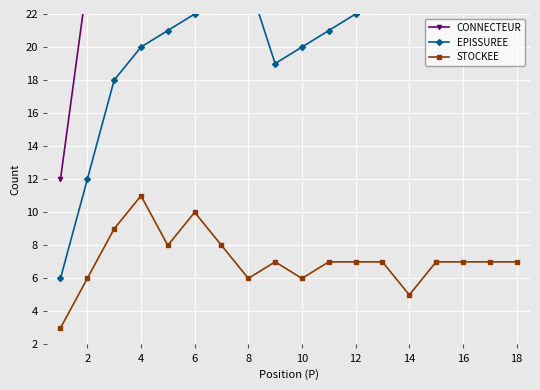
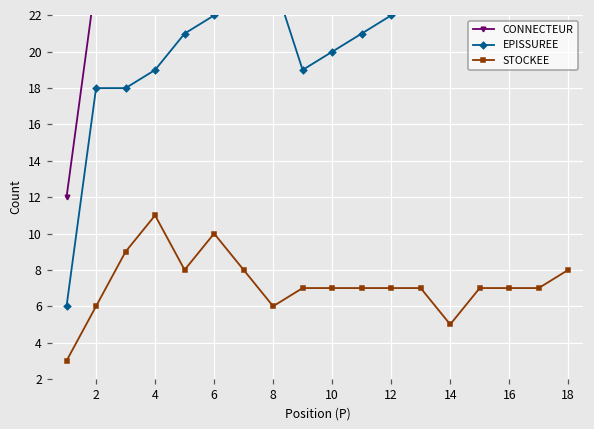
EPISSUREE, 2: 12 -> 18
EPISSUREE, 4: 20 -> 19
STOCKEE, 10: 6 -> 7
STOCKEE, 18: 7 -> 8
